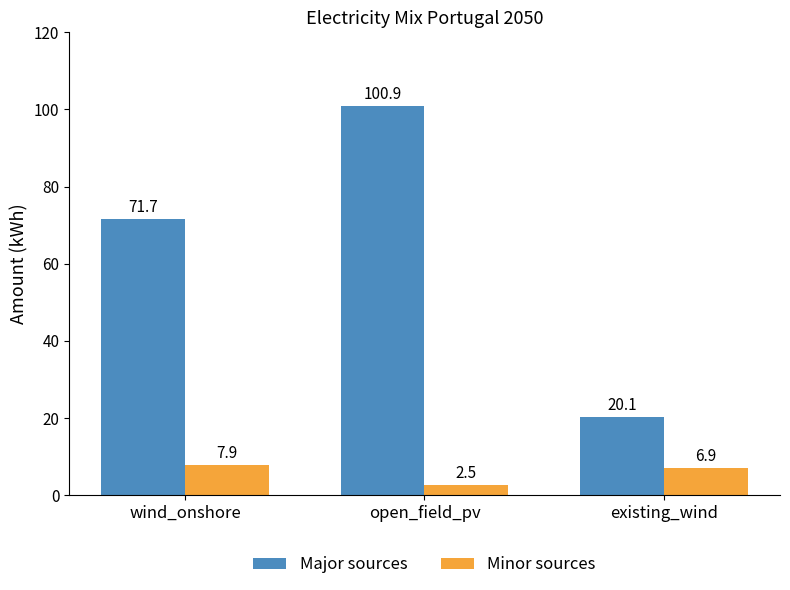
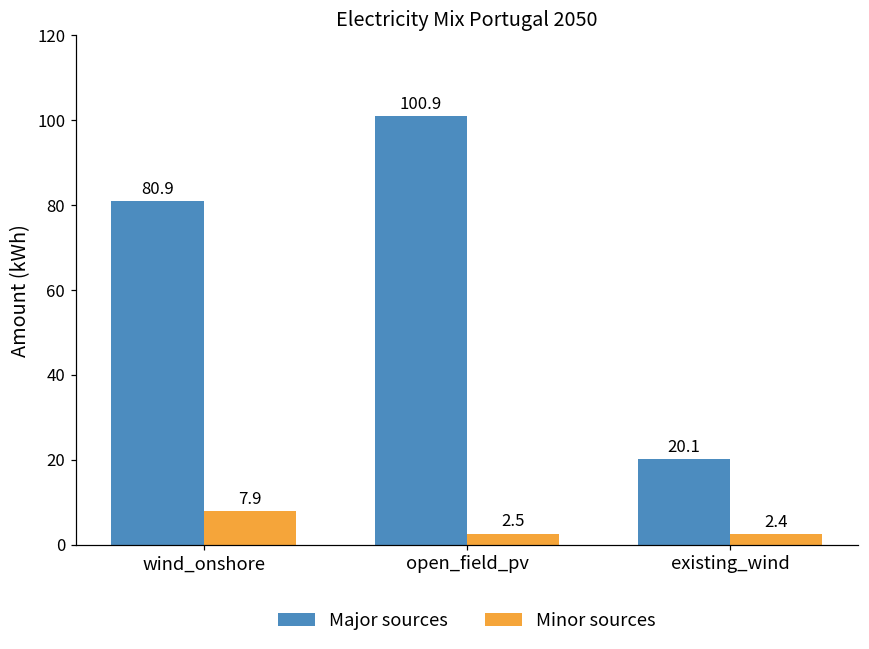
Major sources, wind_onshore: 71.7 -> 80.9
Minor sources, existing_wind: 6.9 -> 2.4
